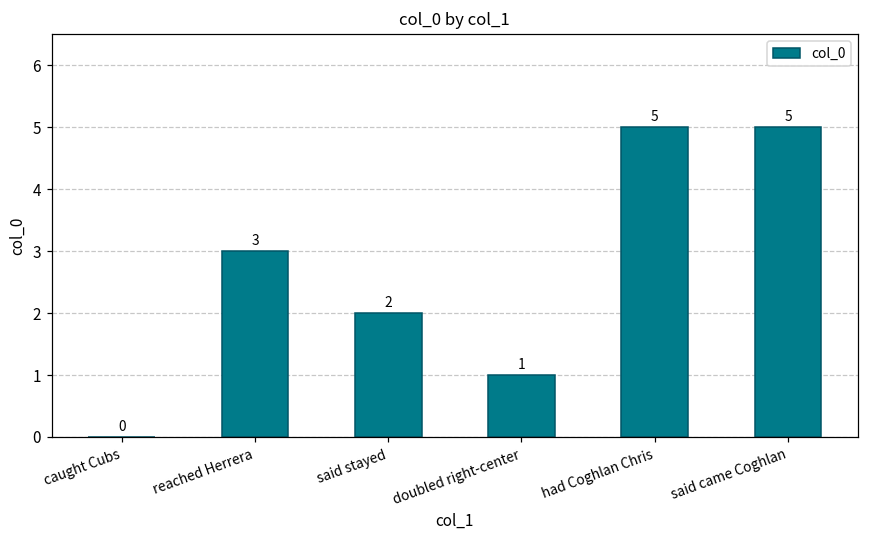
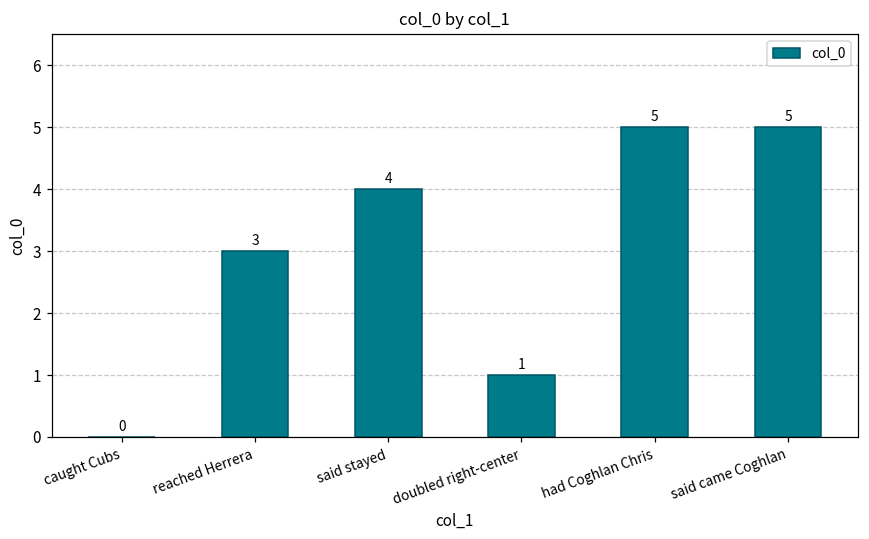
said stayed: 2 -> 4
